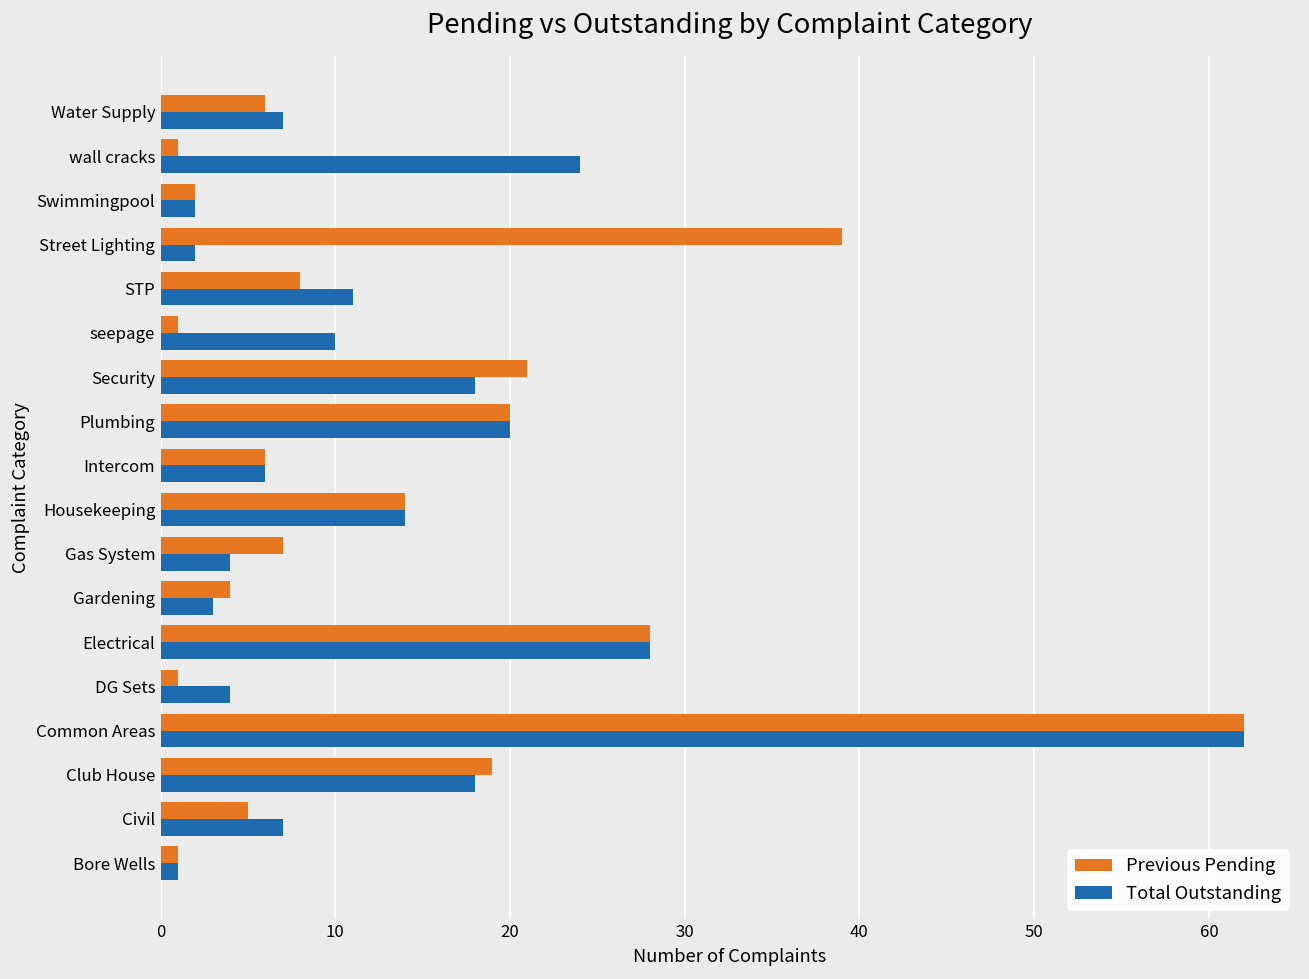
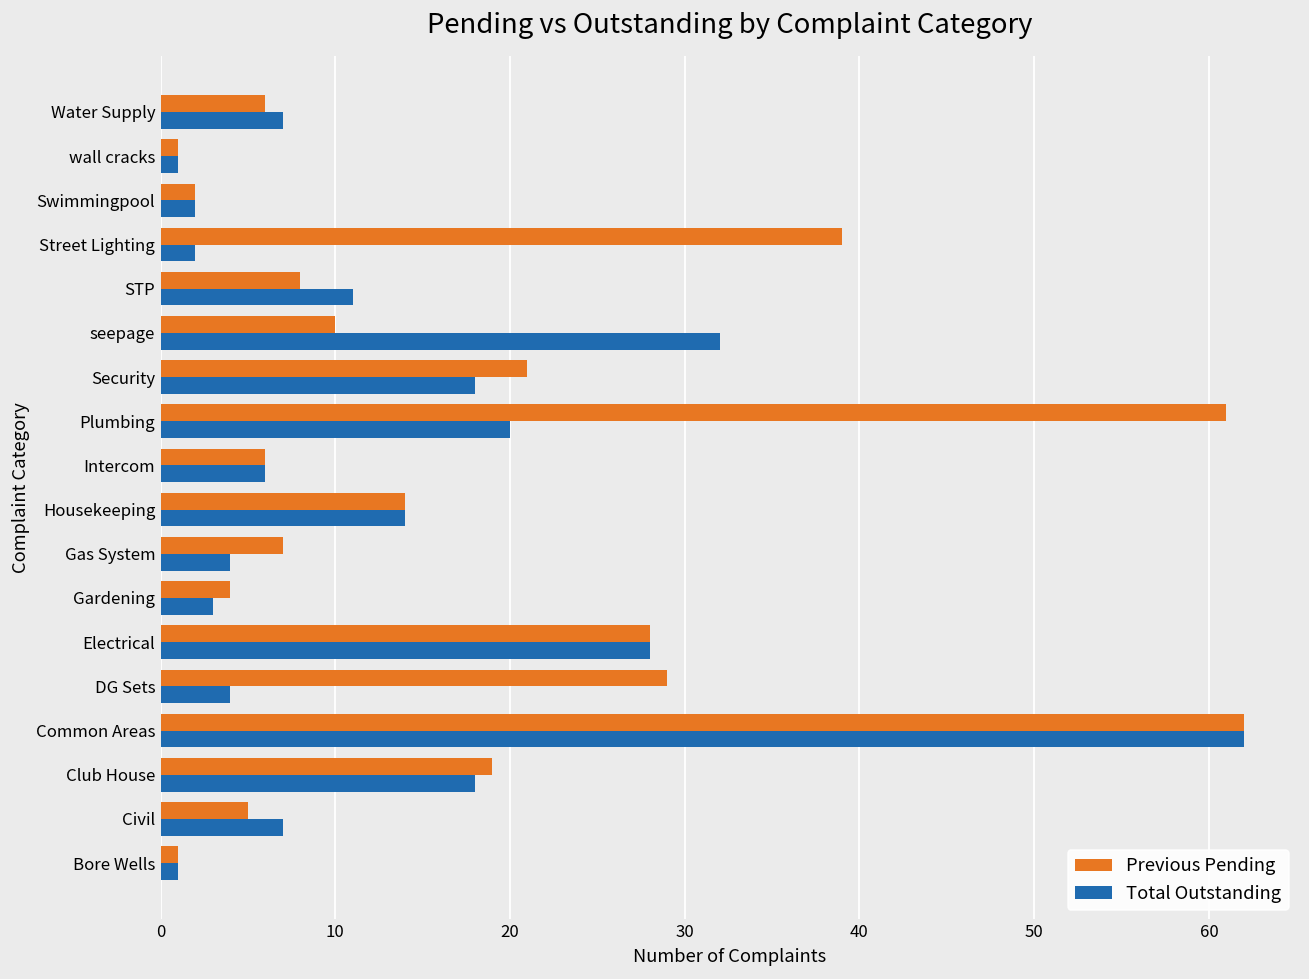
Total Outstanding, wall cracks: 24 -> 1
Previous Pending, seepage: 1 -> 10
Total Outstanding, seepage: 10 -> 32
Previous Pending, Plumbing: 20 -> 61
Previous Pending, DG Sets: 1 -> 29
